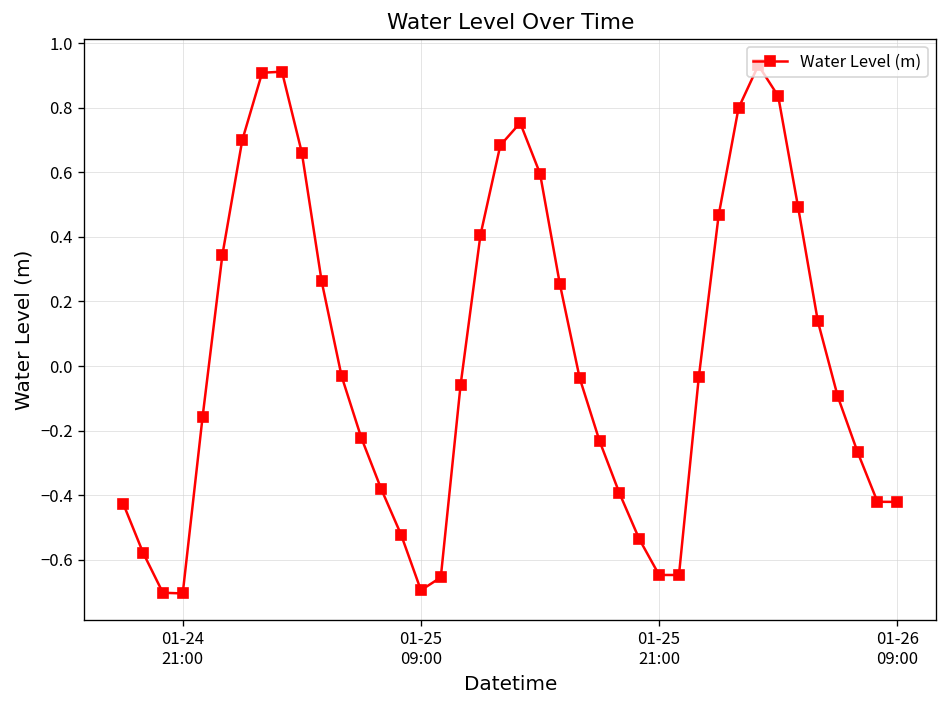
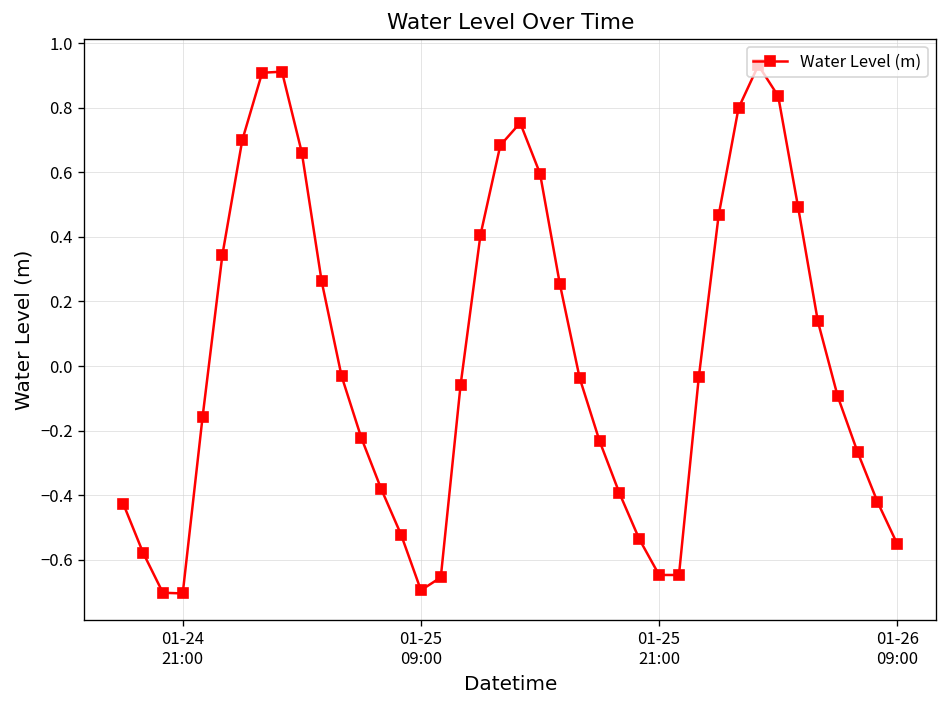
01-26 09:00: -0.42 -> -0.55
